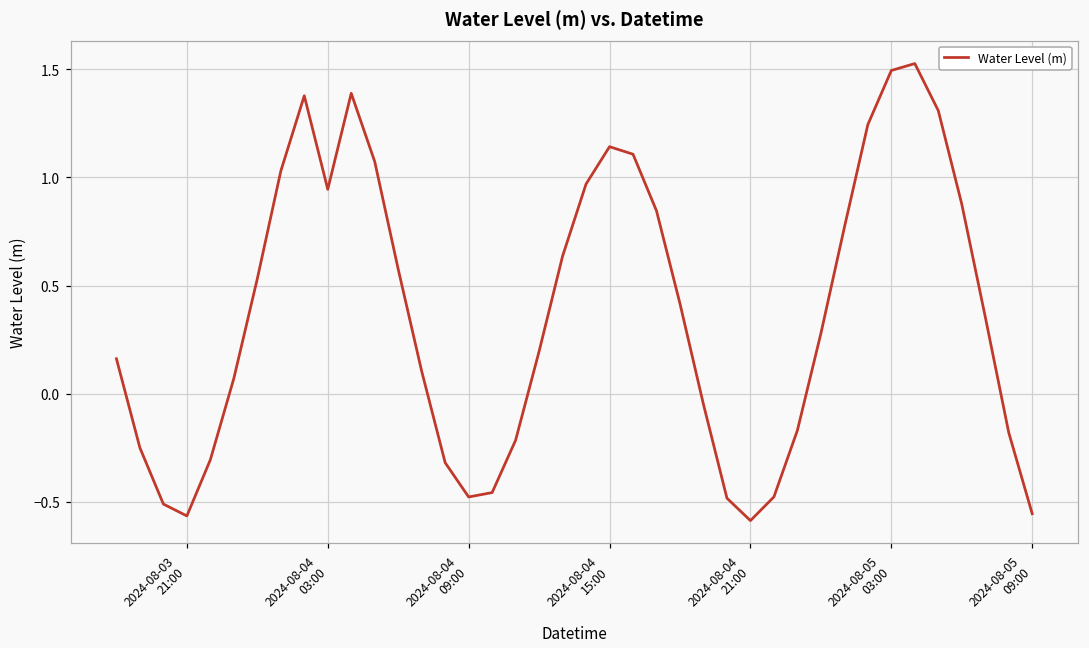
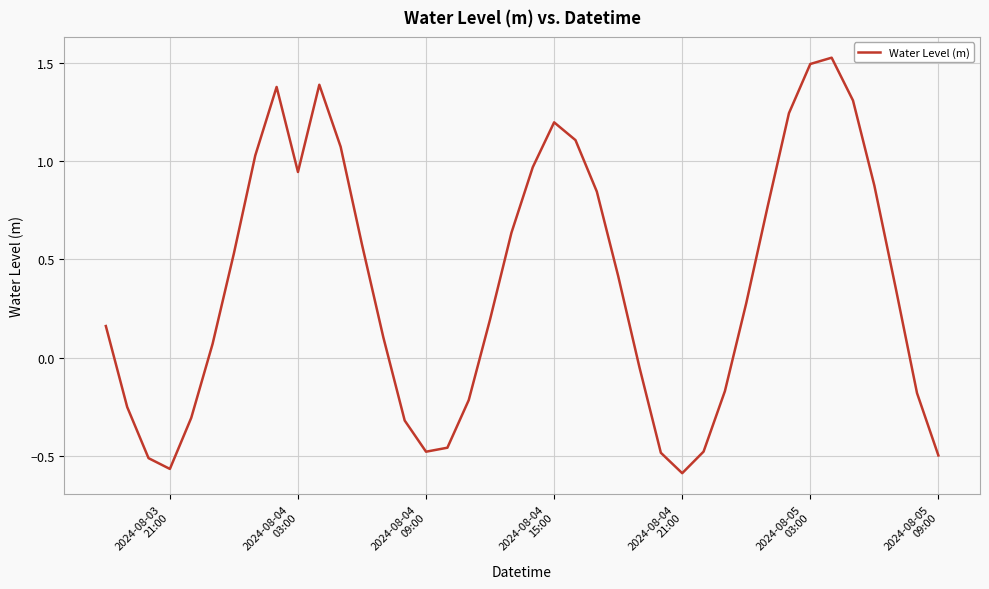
2024-08-04 15:00: 1.14 -> 1.20
2024-08-05 09:00: -0.56 -> -0.50
